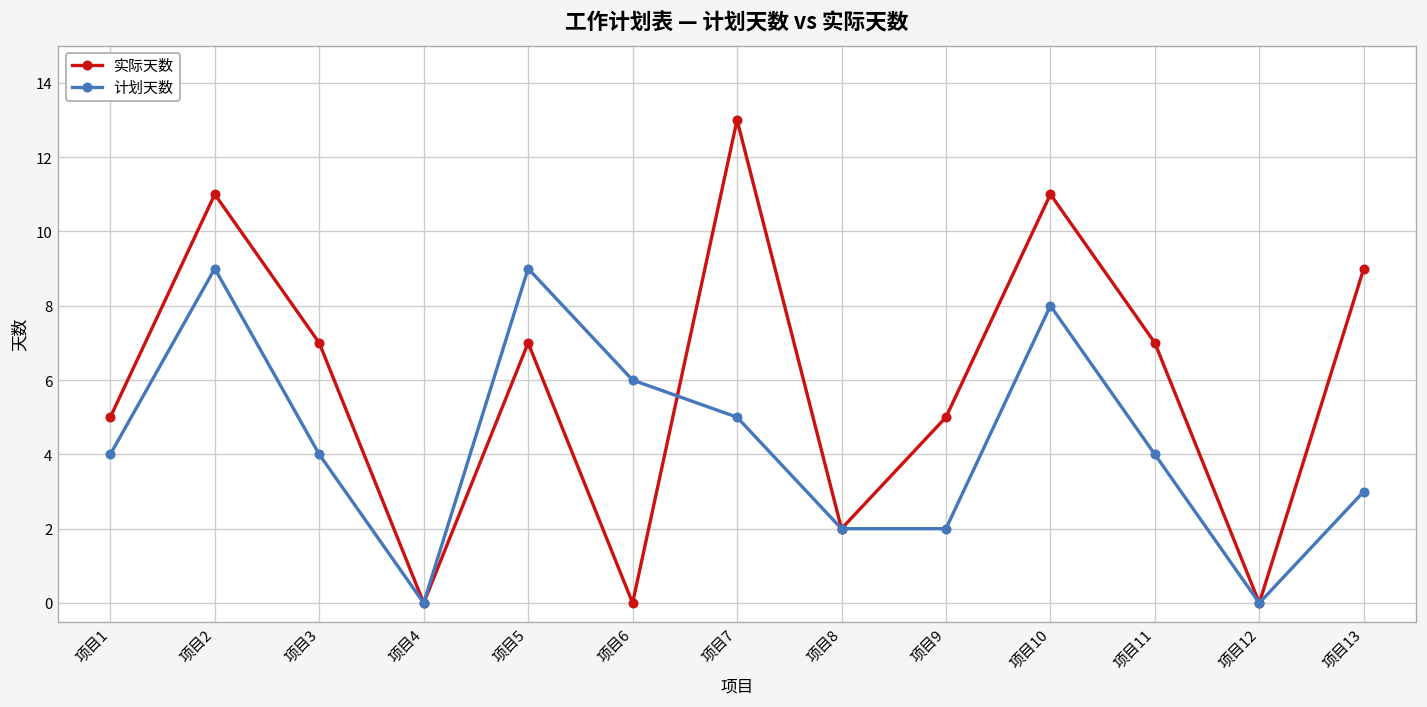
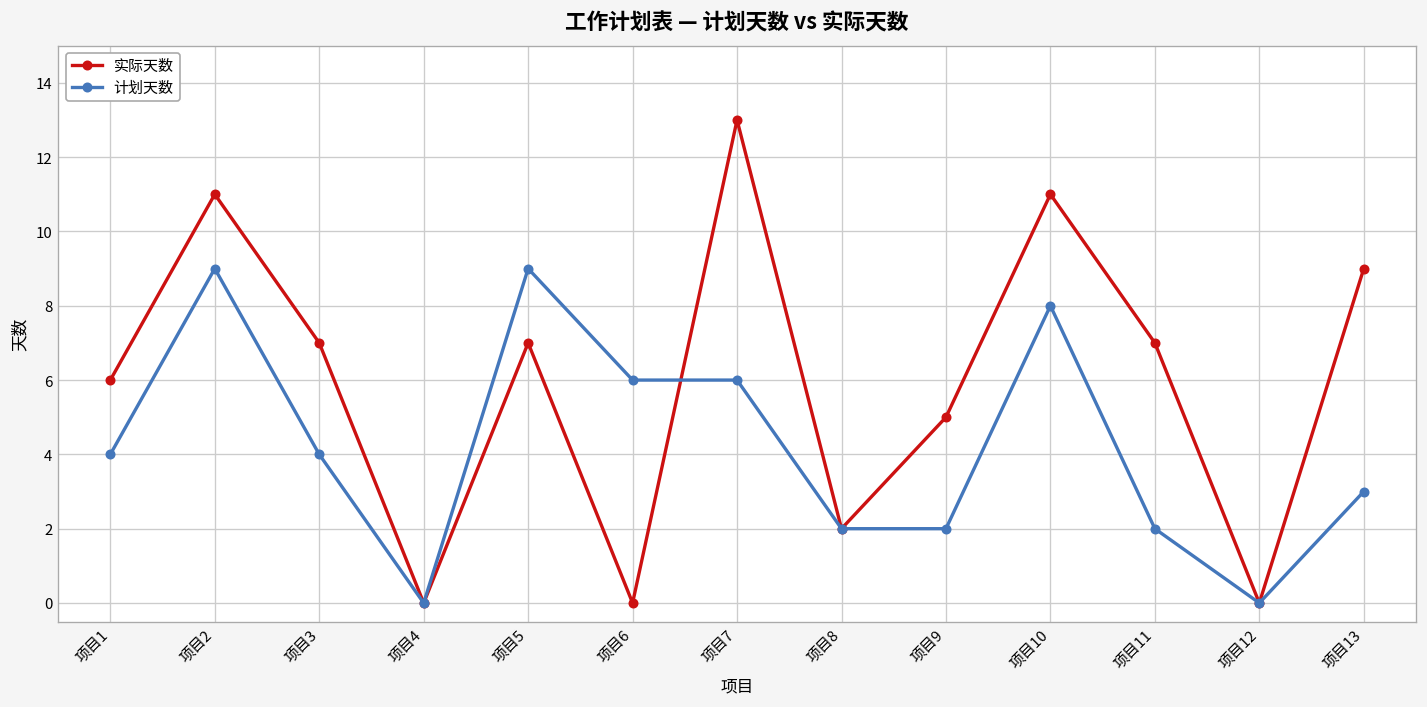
实际天数, 项目1: 5 -> 6
计划天数, 项目7: 5 -> 6
计划天数, 项目11: 4 -> 2
